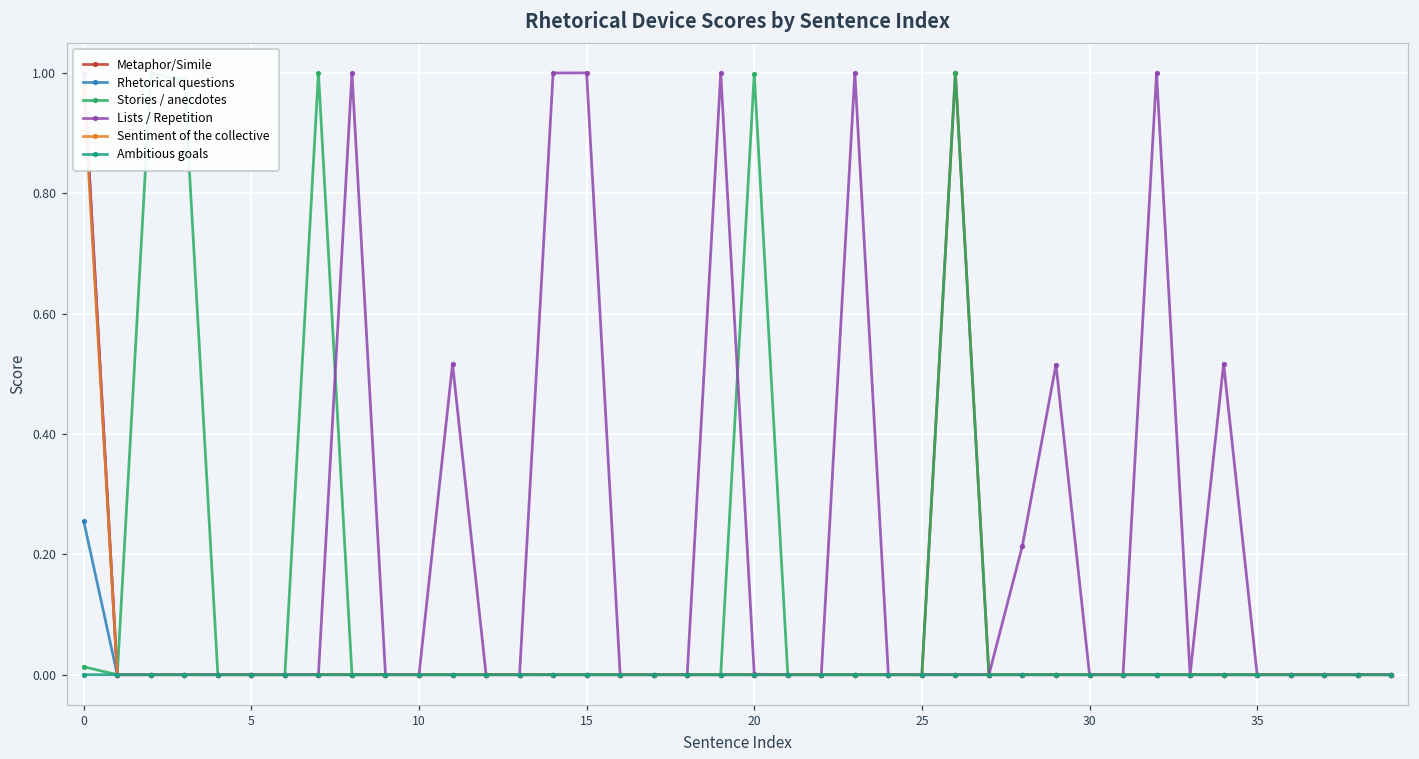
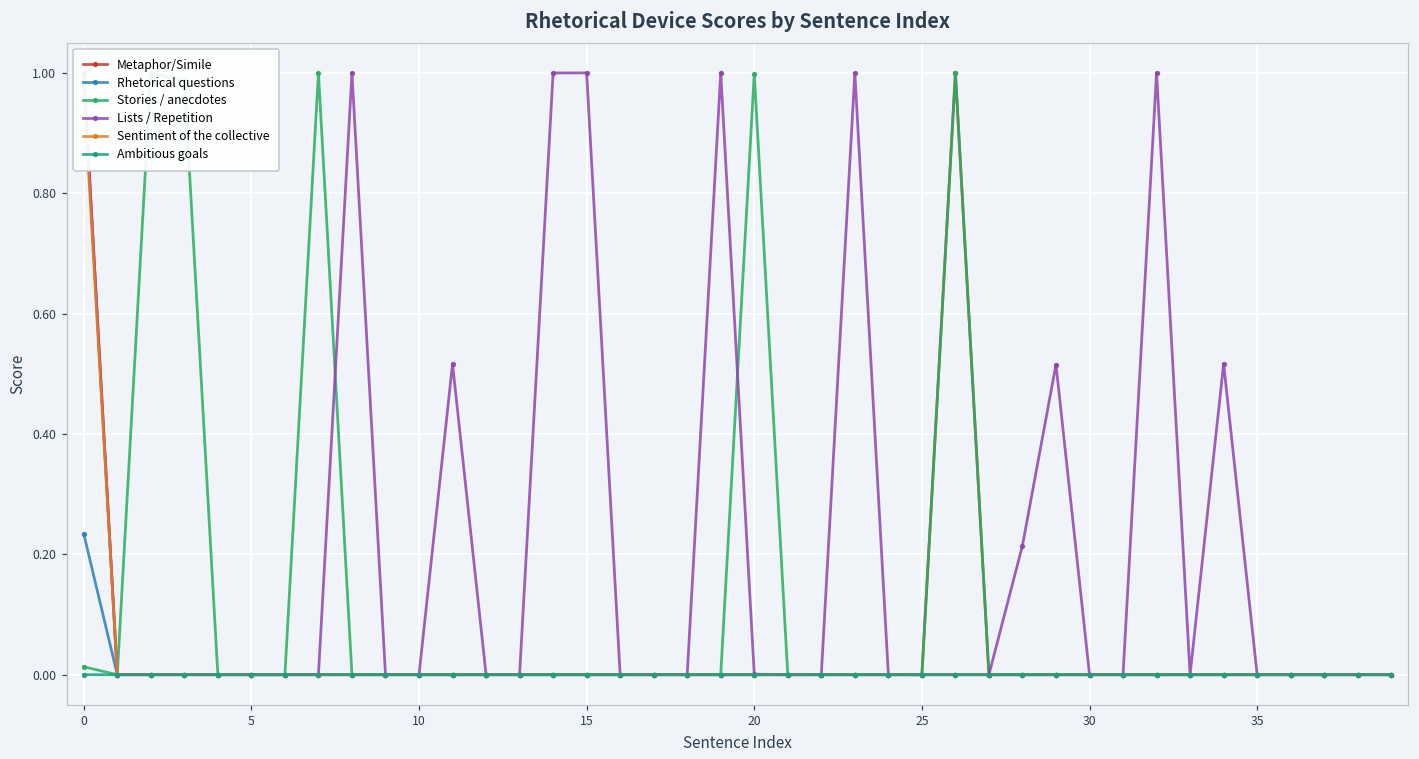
Rhetorical questions, 0: 0.25 -> 0.23
